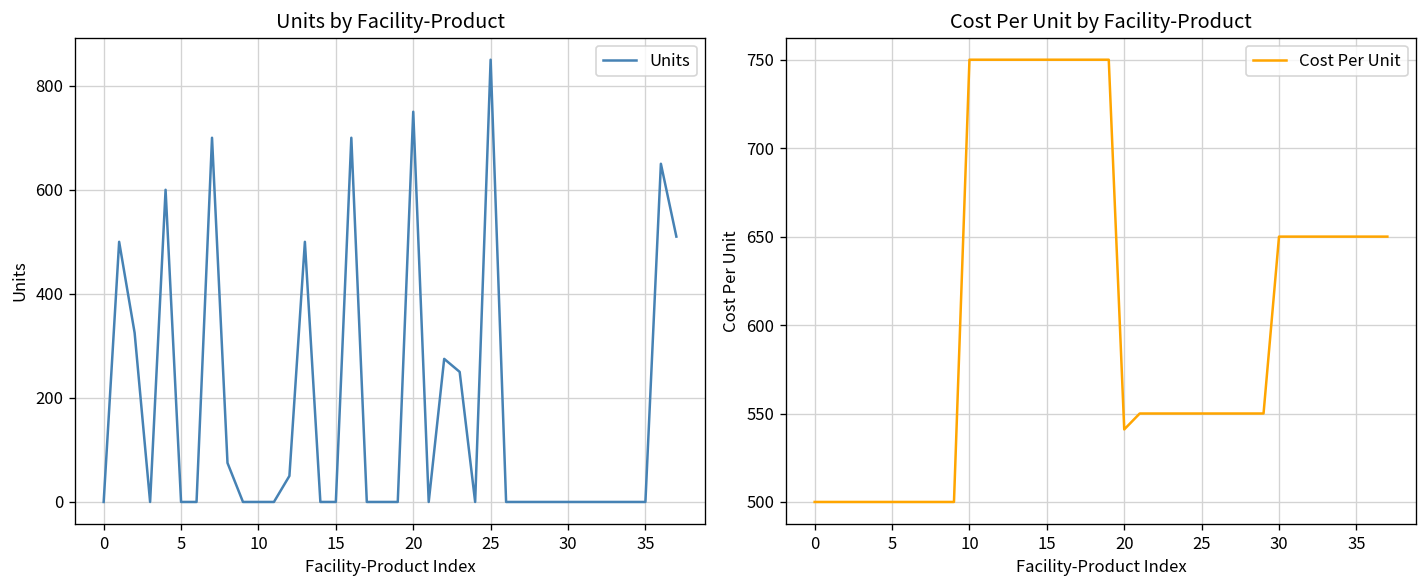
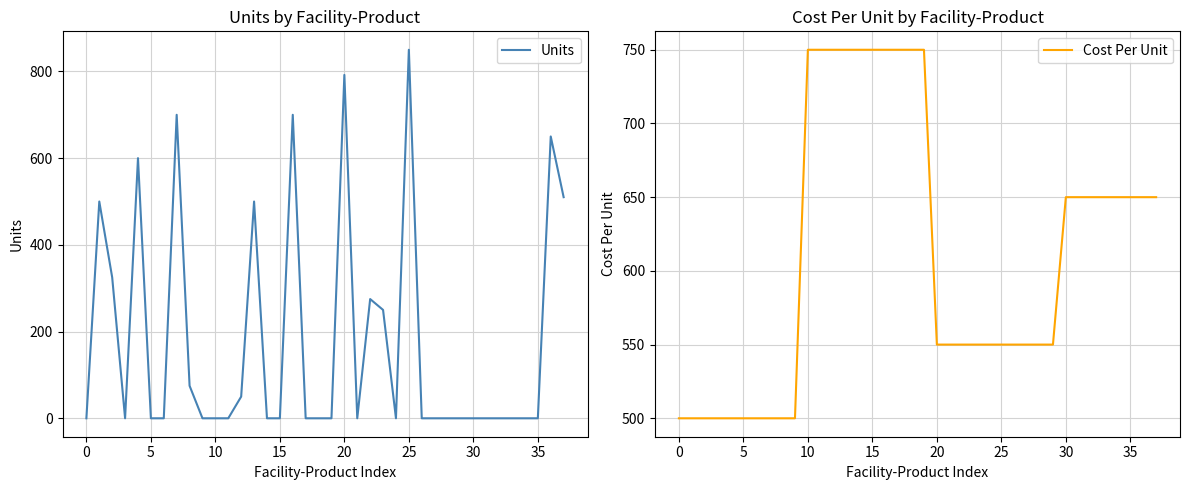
Units by Facility-Product, 20: 750 -> 790
Cost Per Unit by Facility-Product, 20: 541 -> 550
